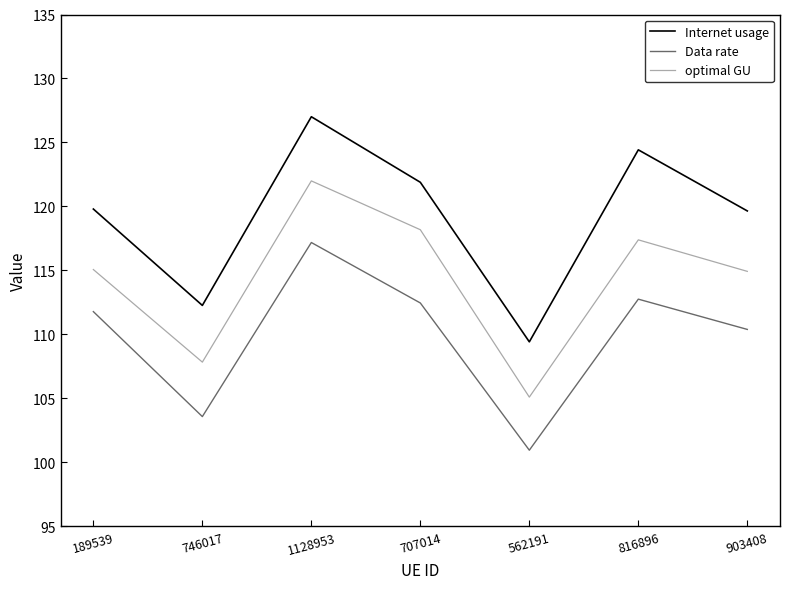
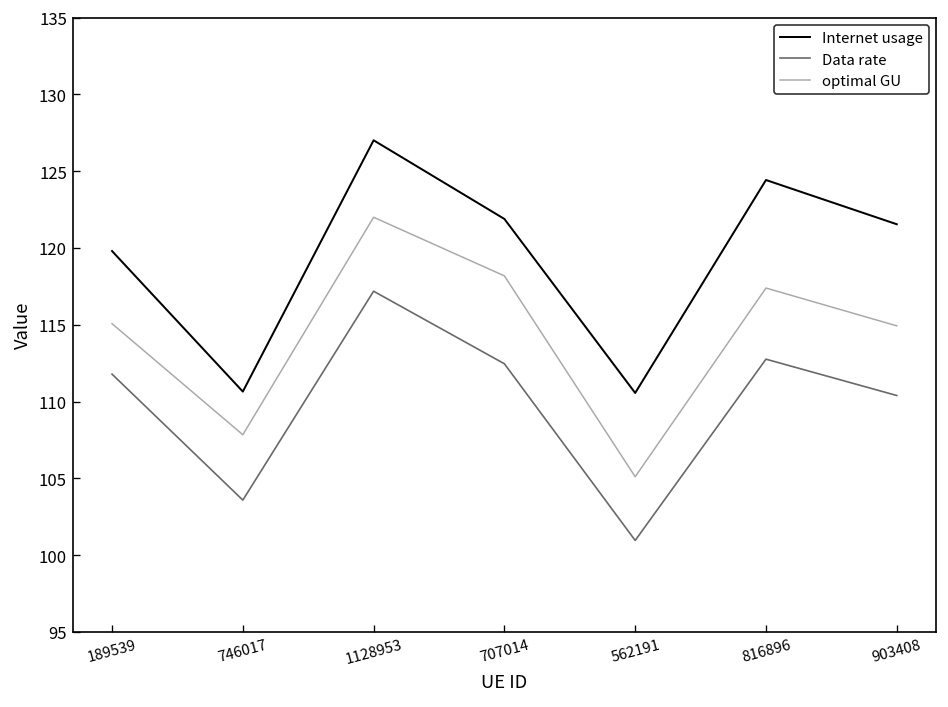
Internet usage, 746017: 112.3 -> 110.6
Internet usage, 562191: 109.4 -> 110.6
Internet usage, 903408: 119.6 -> 121.5
